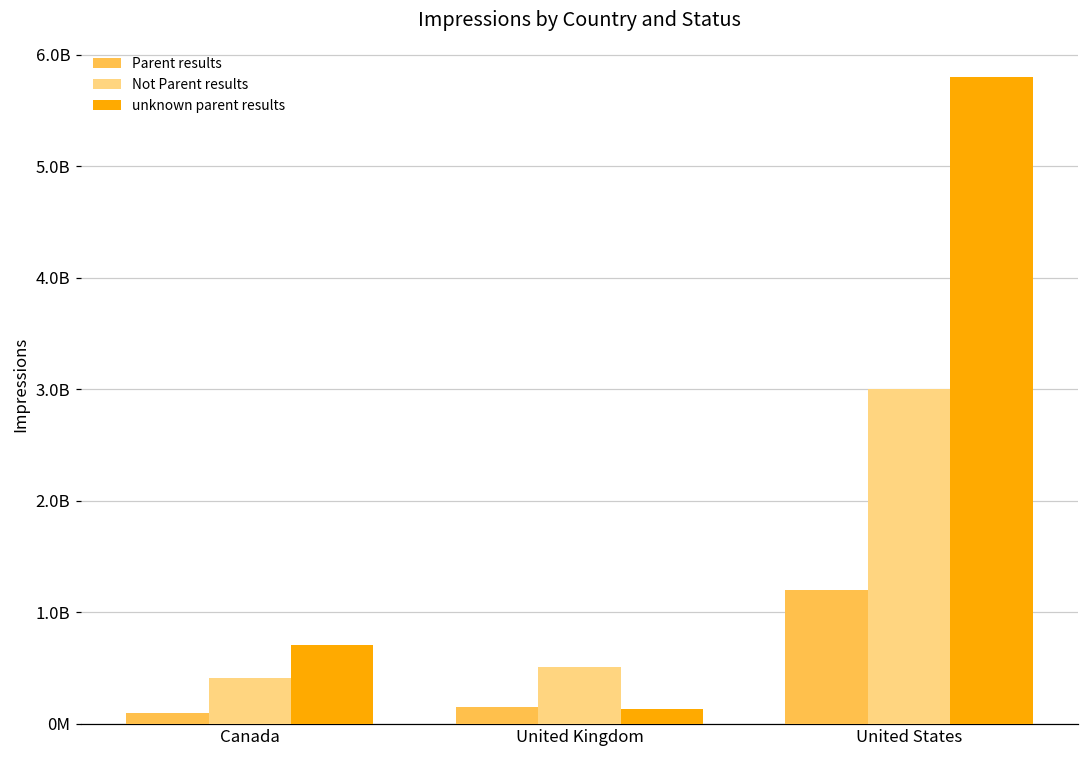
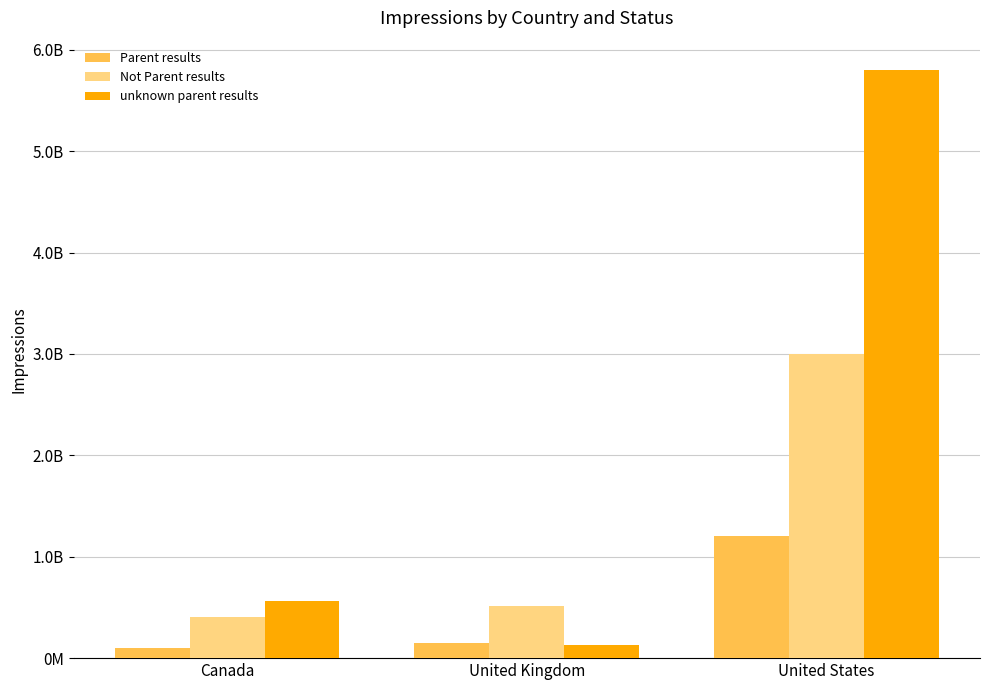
unknown parent results, Canada: 710000000 -> 560000000
